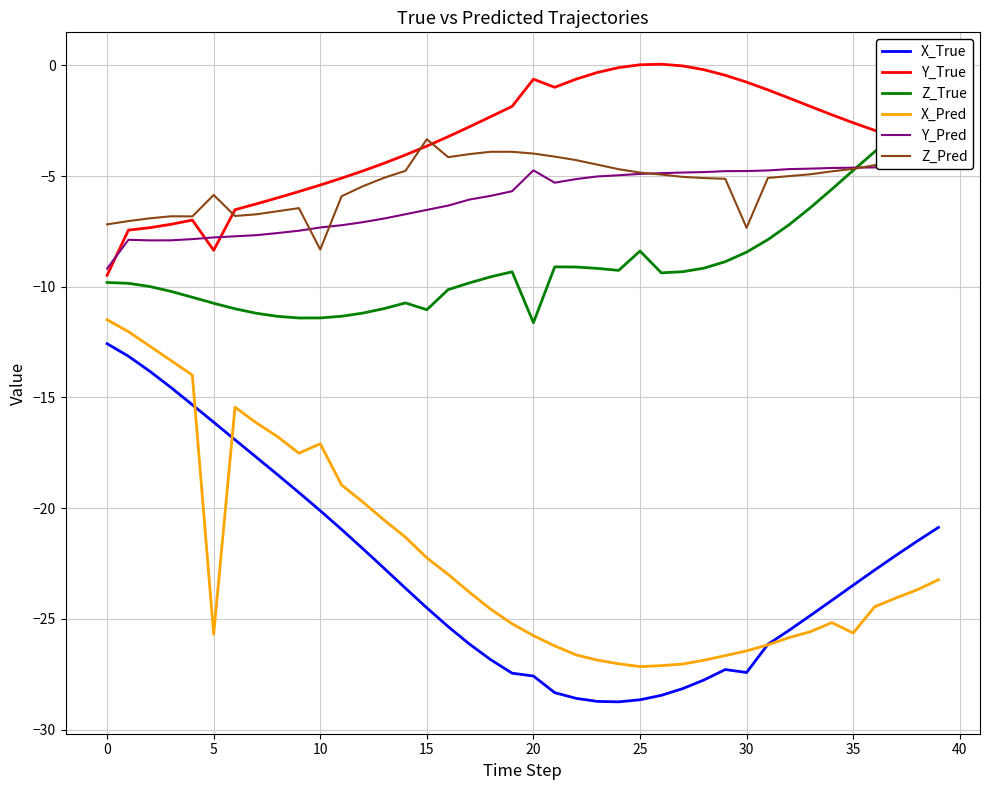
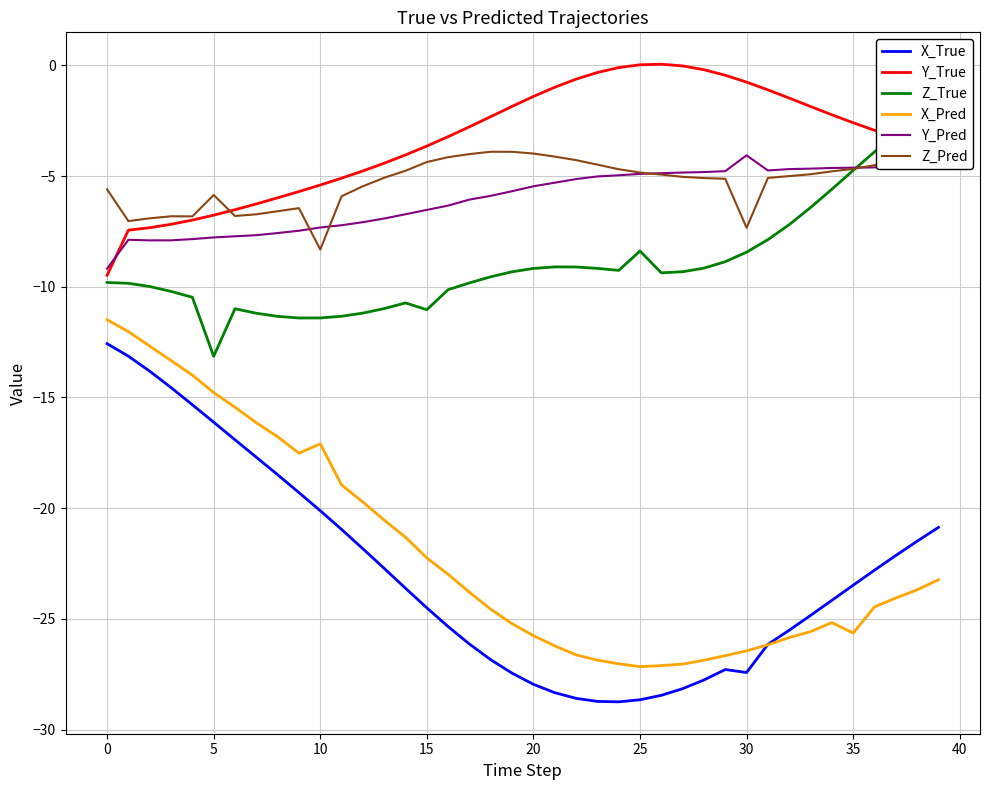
Z_Pred, 0: -7.2 -> -5.6
Y_True, 5: -8.4 -> -6.8
Z_True, 5: -10.7 -> -13.1
X_Pred, 5: -25.7 -> -14.8
Z_Pred, 15: -3.3 -> -4.4
X_True, 20: -27.6 -> -28.0
Y_True, 20: -0.6 -> -1.4
Z_True, 20: -11.6 -> -9.2
Y_Pred, 20: -4.7 -> -5.5
Y_Pred, 30: -4.8 -> -4.1
